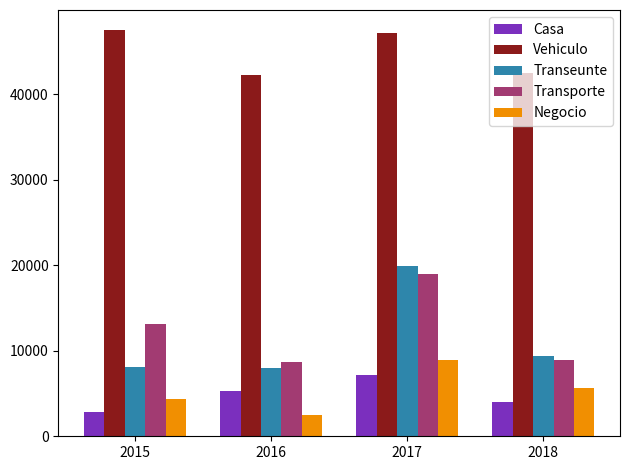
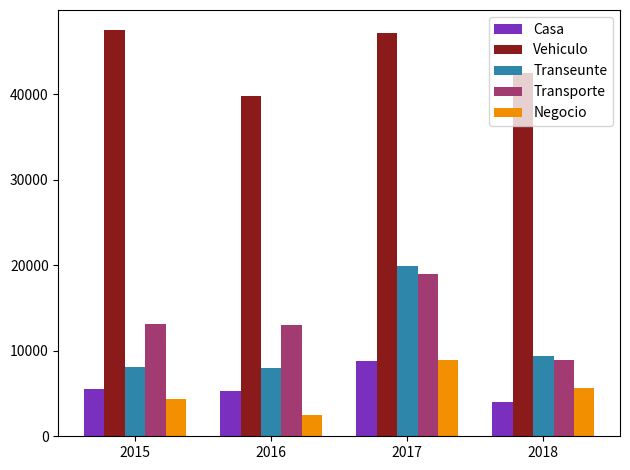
Casa, 2015: 3000 -> 6000
Vehiculo, 2016: 42000 -> 40000
Transporte, 2016: 9000 -> 13000
Casa, 2017: 7000 -> 9000
